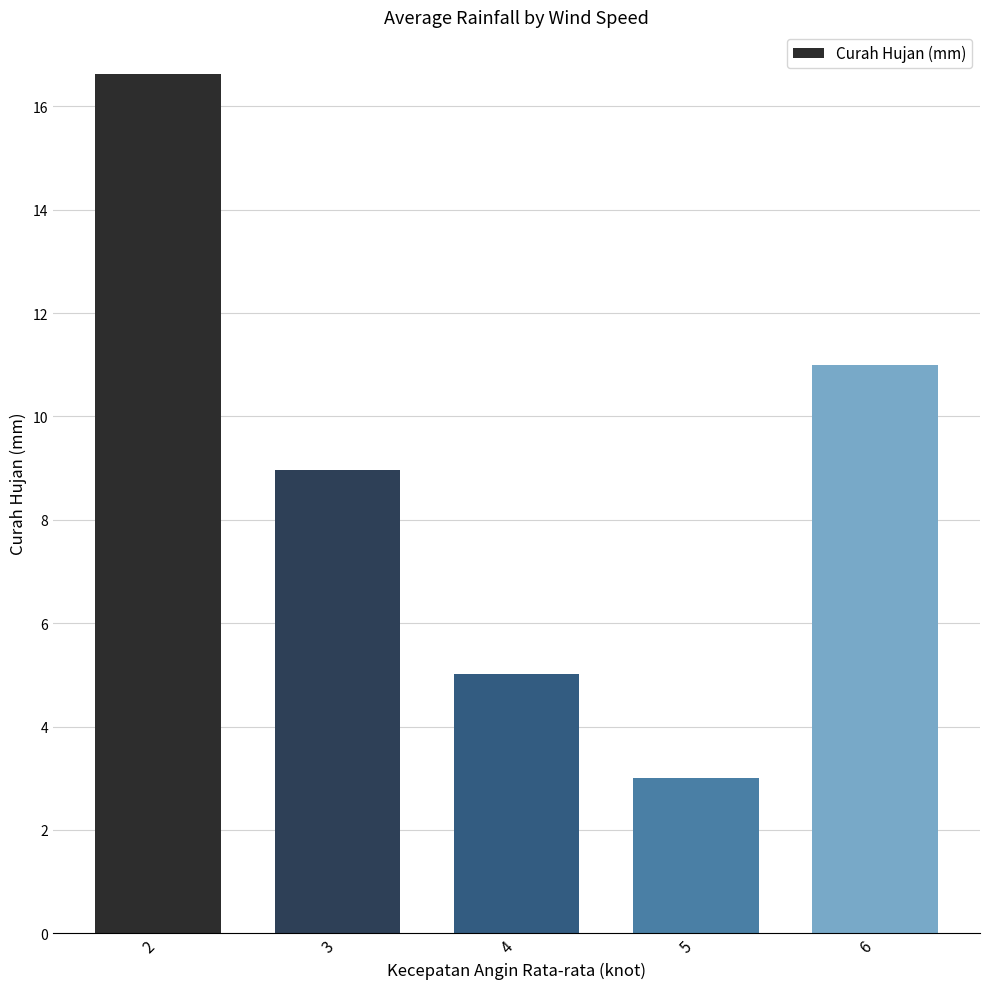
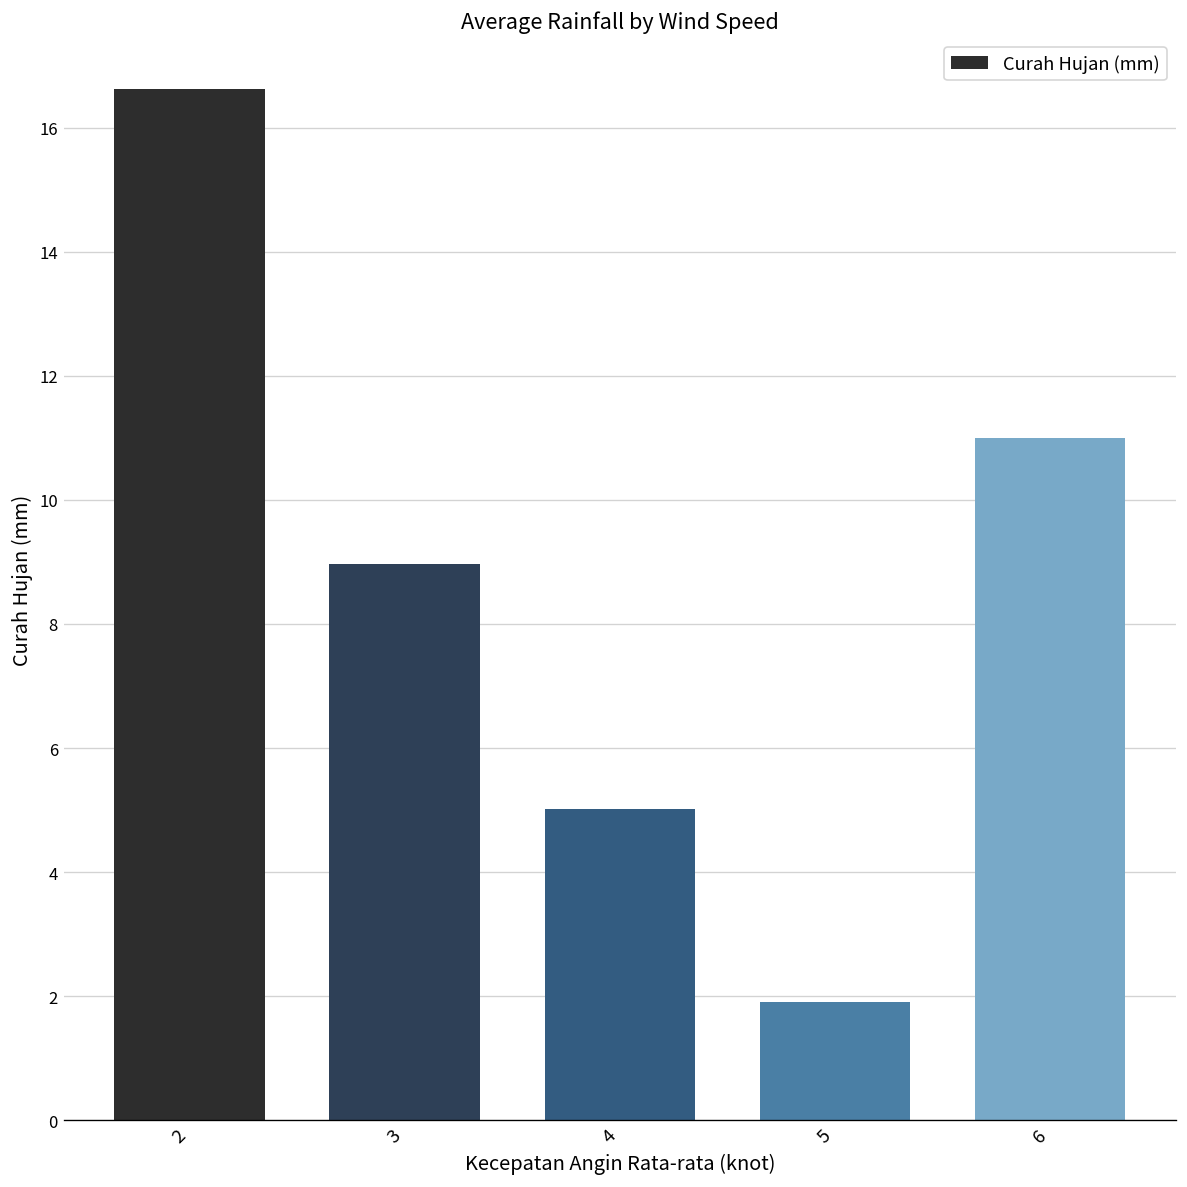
5: 3.0 -> 1.9
